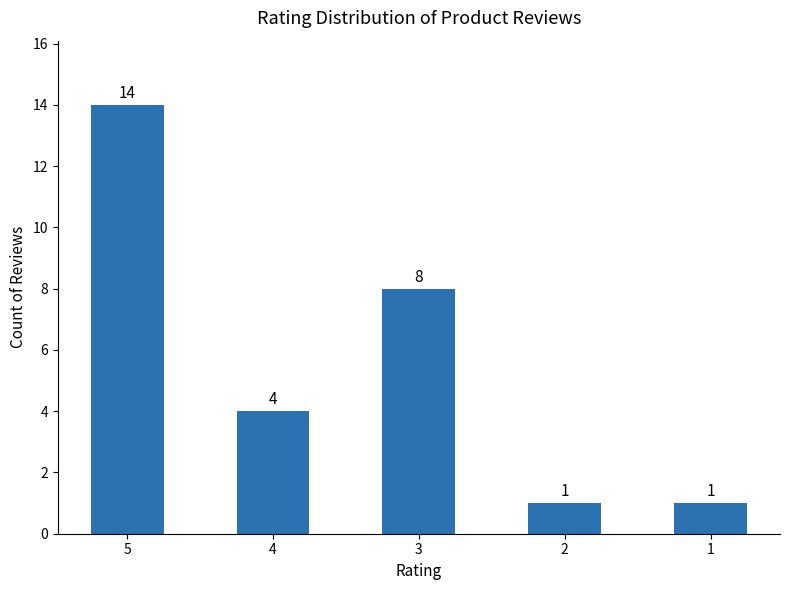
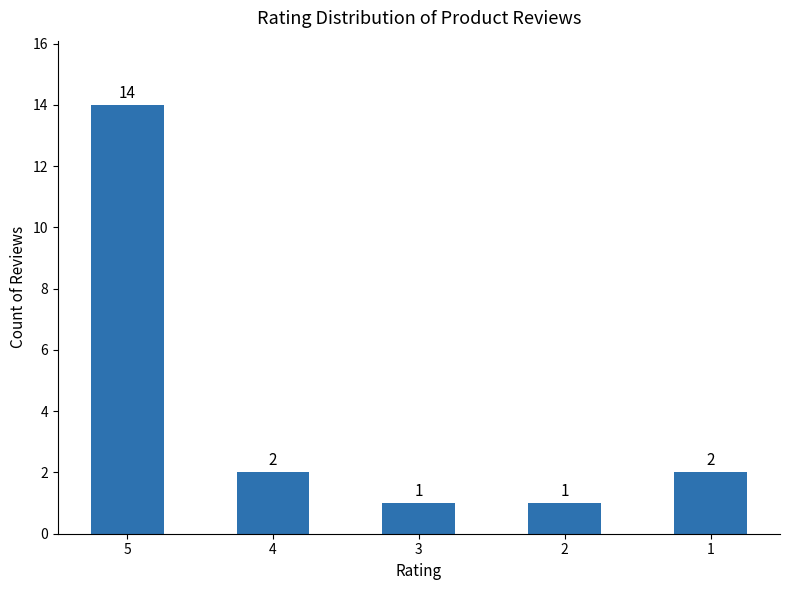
4: 4 -> 2
3: 8 -> 1
1: 1 -> 2
